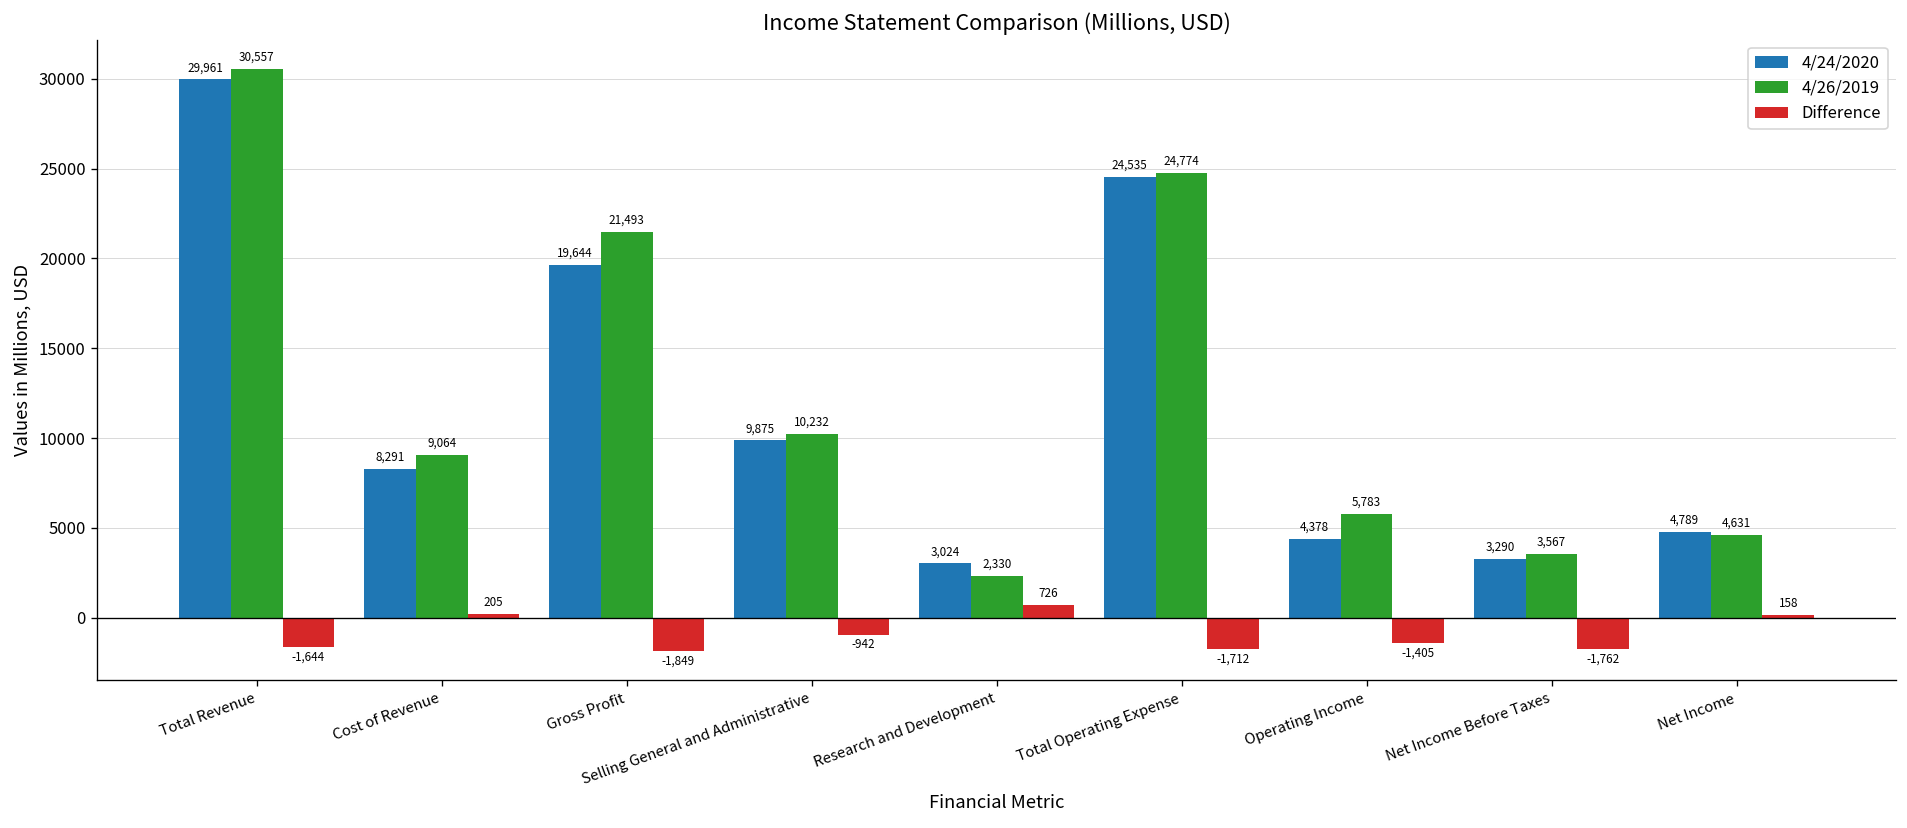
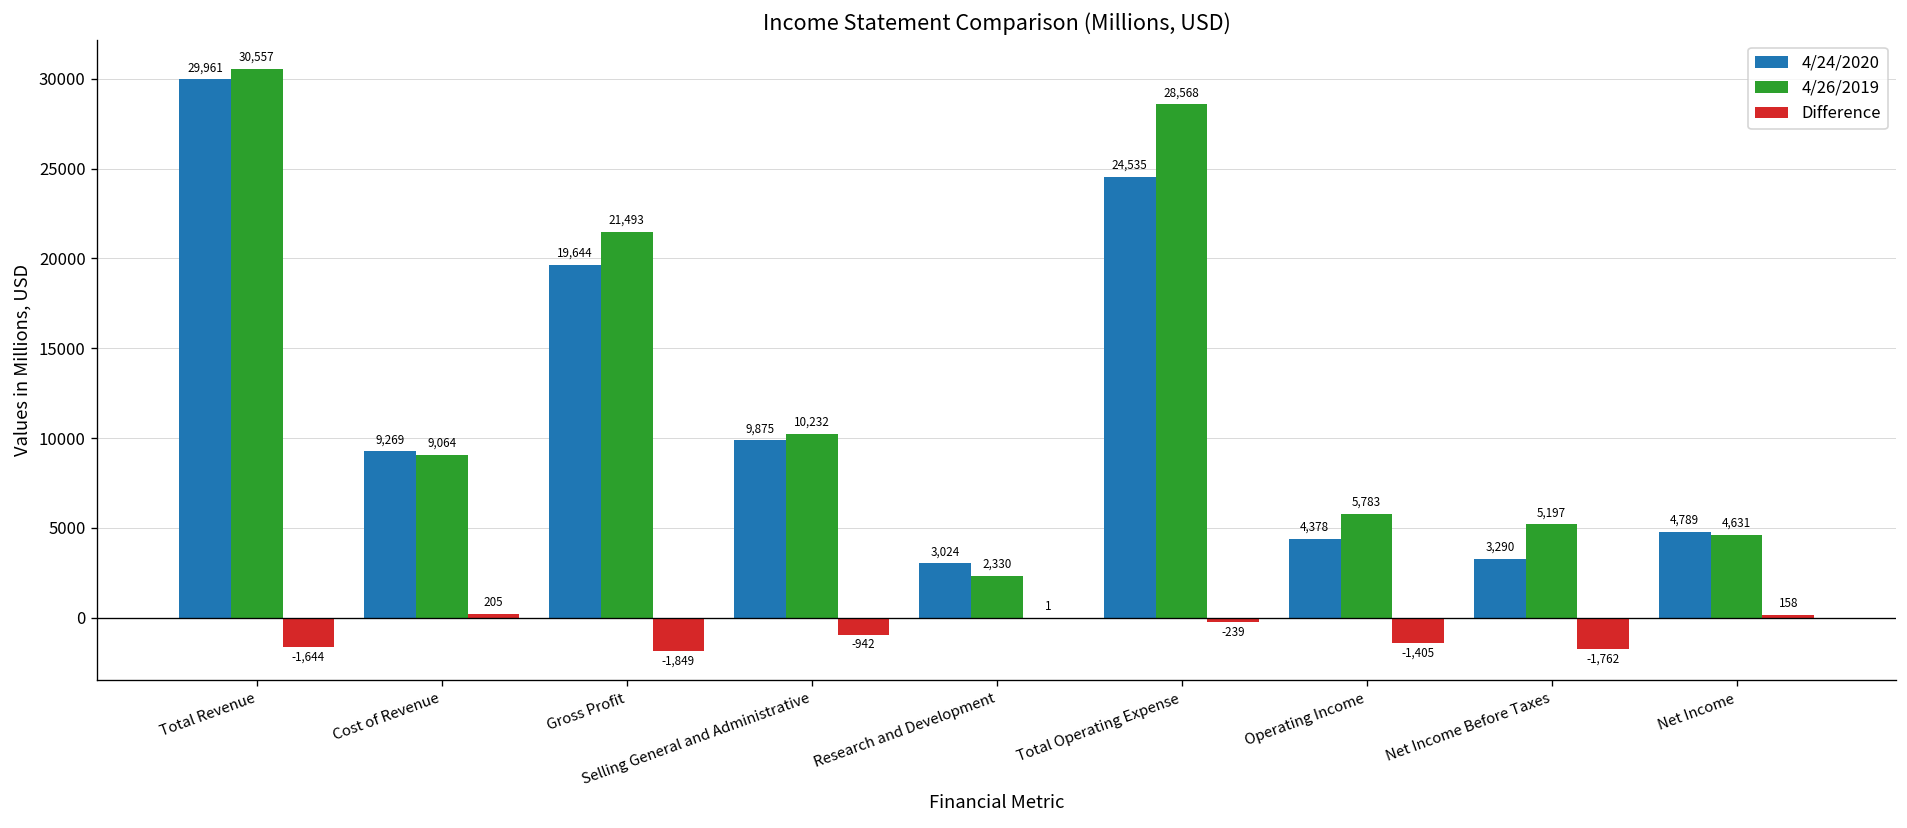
4/24/2020, Cost of Revenue: 8,291 -> 9,269
Difference, Research and Development: 726 -> 1
4/26/2019, Total Operating Expense: 24,774 -> 28,568
Difference, Total Operating Expense: -1,712 -> -239
4/26/2019, Net Income Before Taxes: 3,567 -> 5,197
